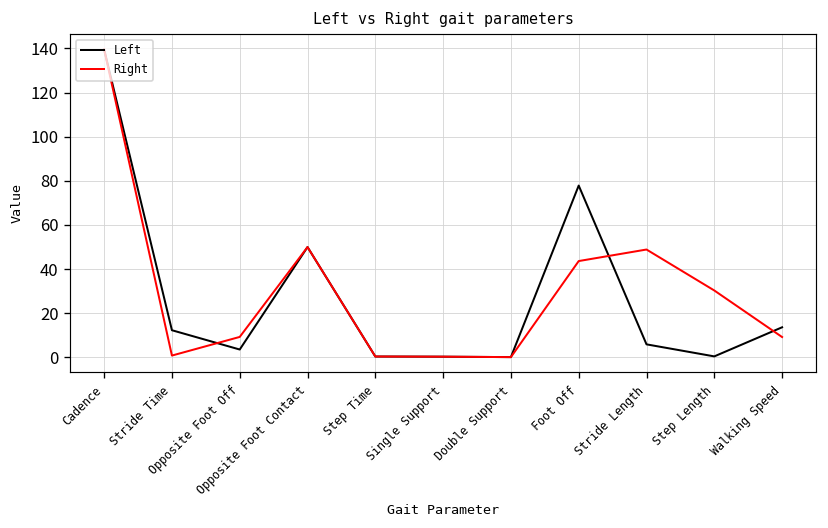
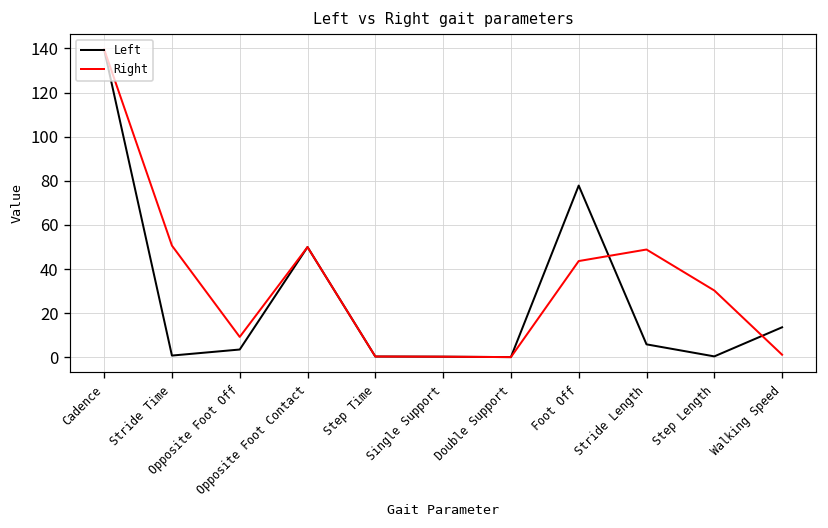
Left, Stride Time: 12 -> 1
Right, Stride Time: 1 -> 51
Right, Walking Speed: 9 -> 1
